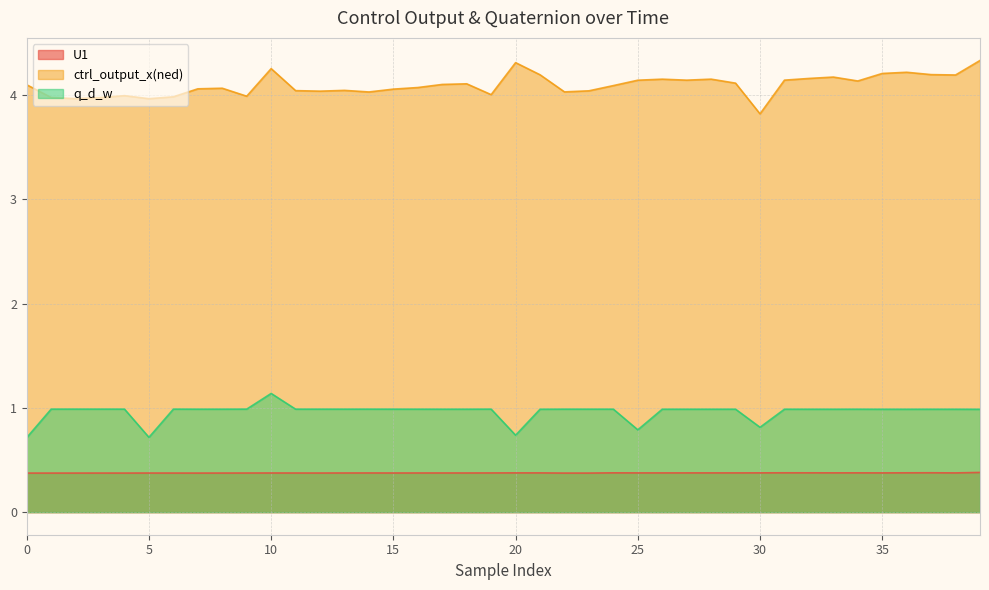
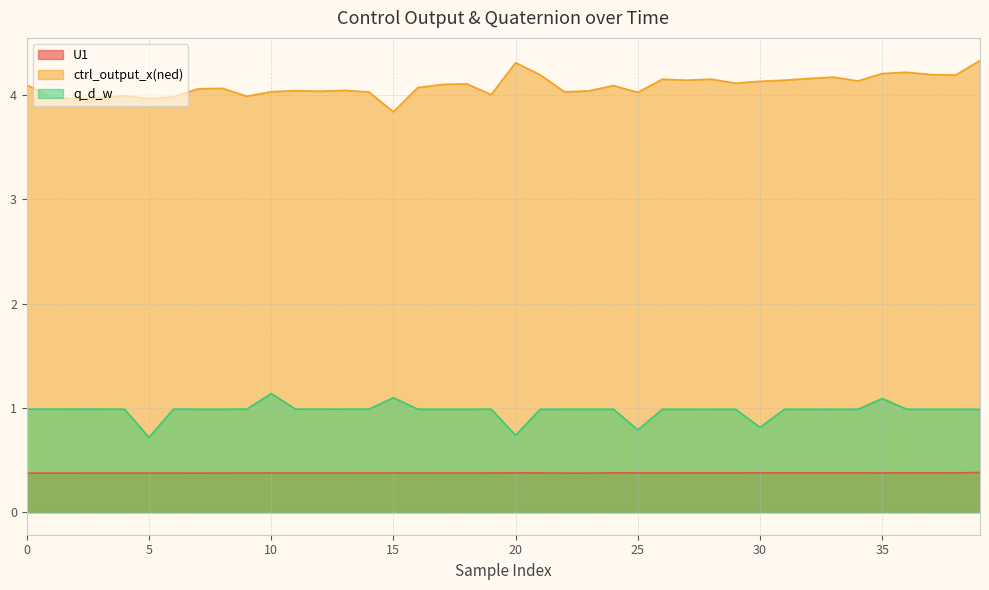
q_d_w, 0: 0.71 -> 0.99
ctrl_output_x(ned), 10: 4.25 -> 4.03
ctrl_output_x(ned), 15: 4.06 -> 3.84
q_d_w, 15: 0.99 -> 1.10
ctrl_output_x(ned), 25: 4.14 -> 4.03
ctrl_output_x(ned), 30: 3.82 -> 4.13
q_d_w, 35: 0.99 -> 1.09
